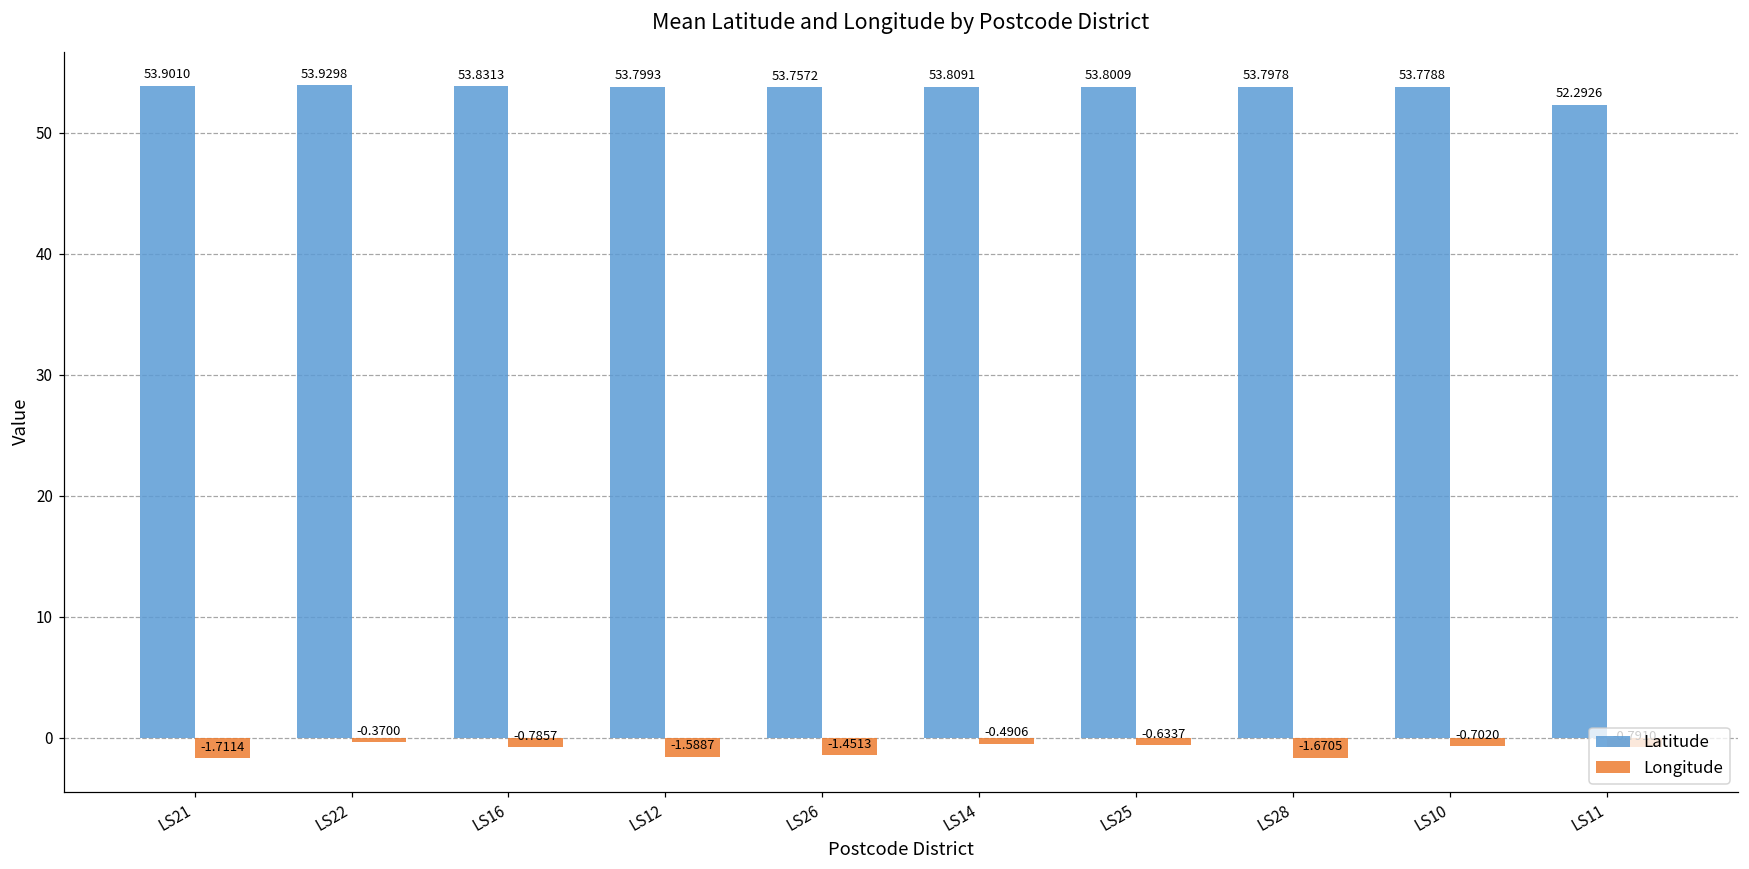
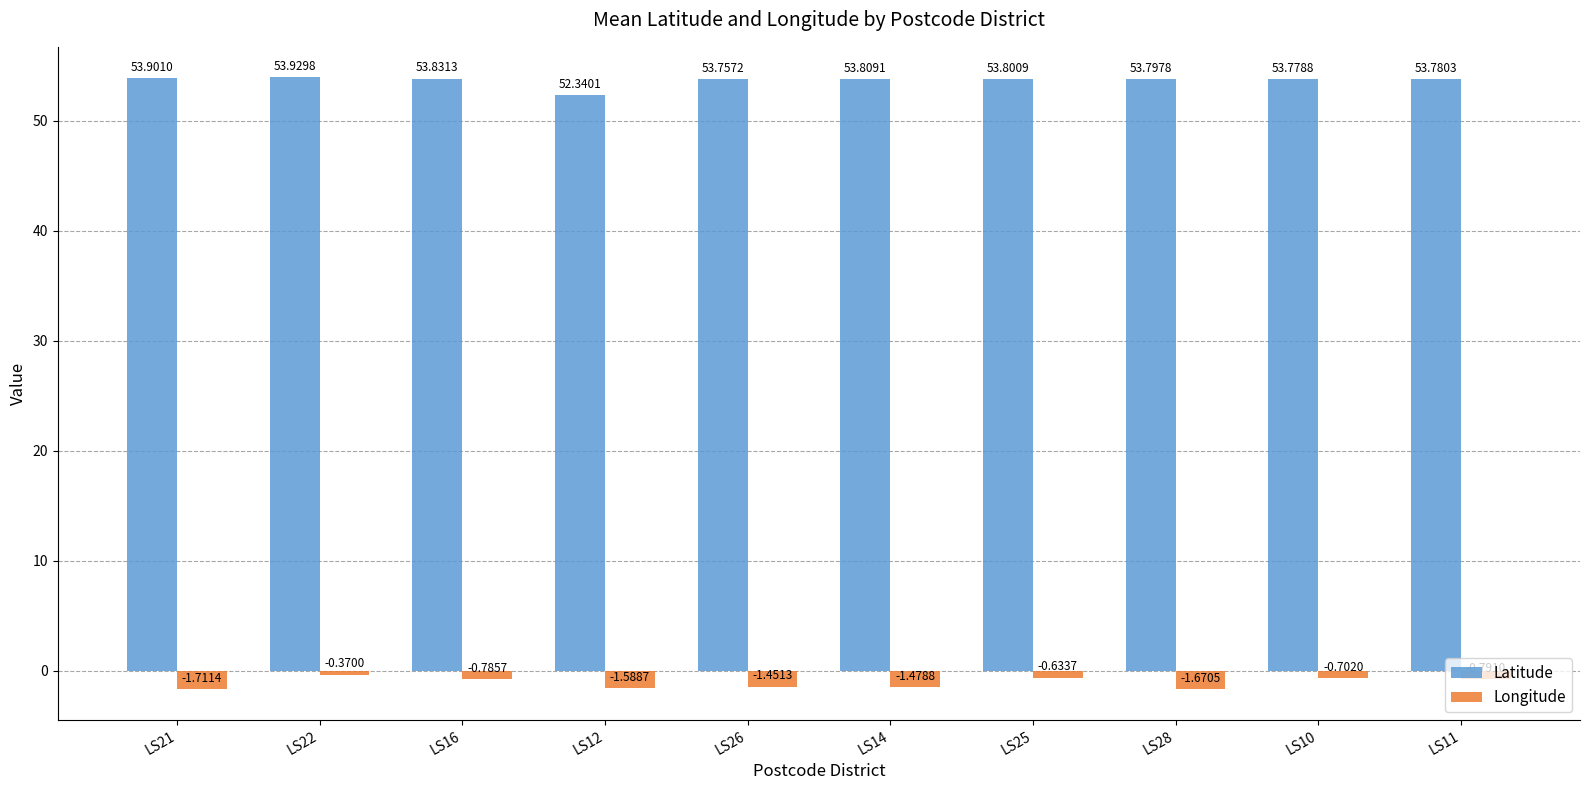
Latitude, LS12: 53.7993 -> 52.3401
Longitude, LS14: -0.4906 -> -1.4788
Latitude, LS11: 52.2926 -> 53.7803
